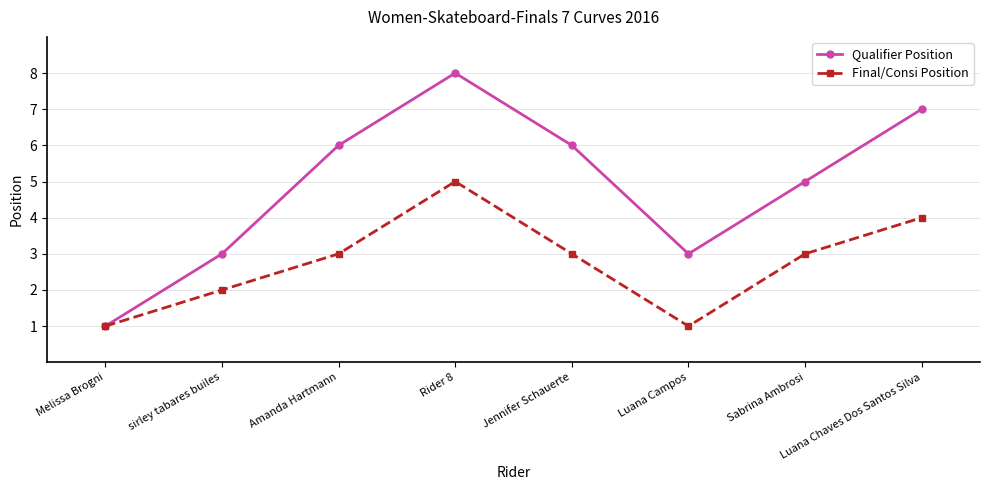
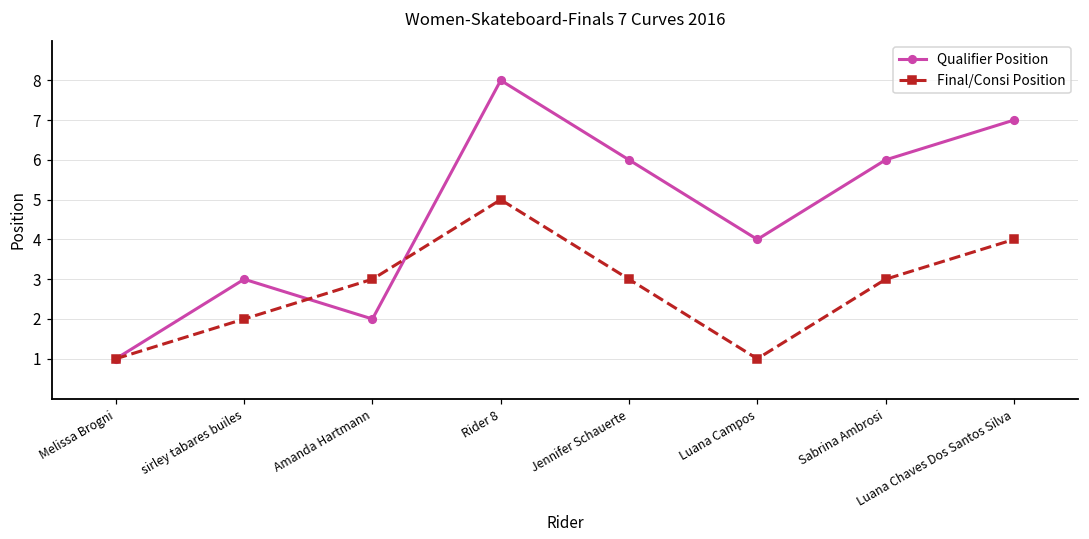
Qualifier Position, Amanda Hartmann: 6 -> 2
Qualifier Position, Luana Campos: 3 -> 4
Qualifier Position, Sabrina Ambrosi: 5 -> 6
